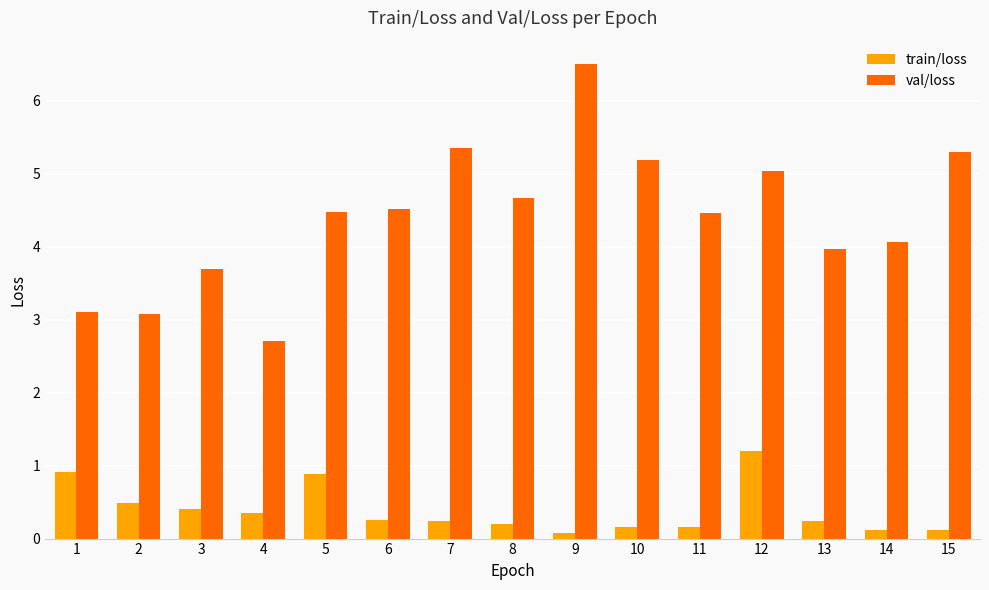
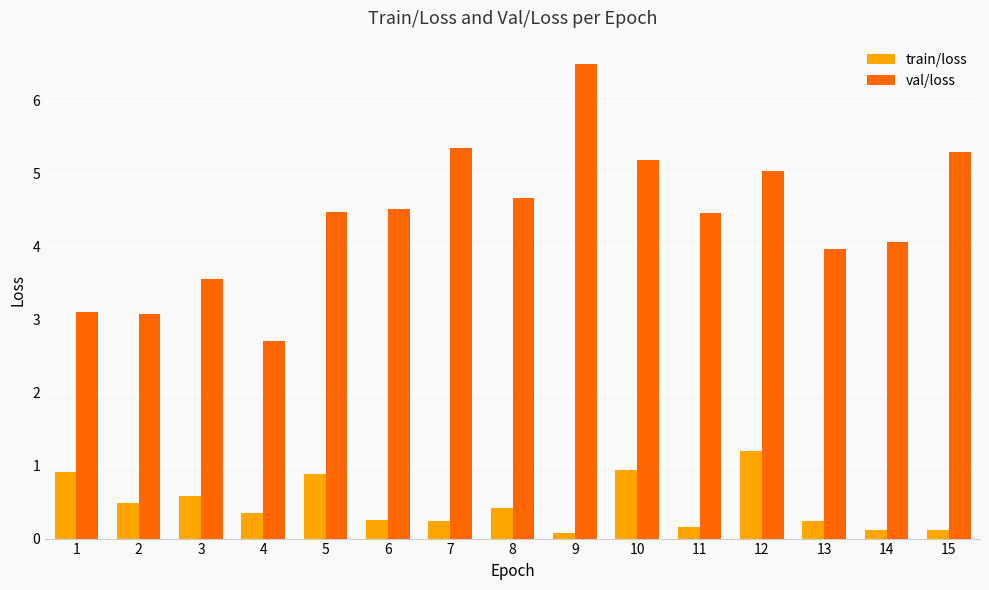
train/loss, 3: 0.4 -> 0.6
val/loss, 3: 3.7 -> 3.6
train/loss, 8: 0.2 -> 0.4
train/loss, 10: 0.2 -> 0.9
